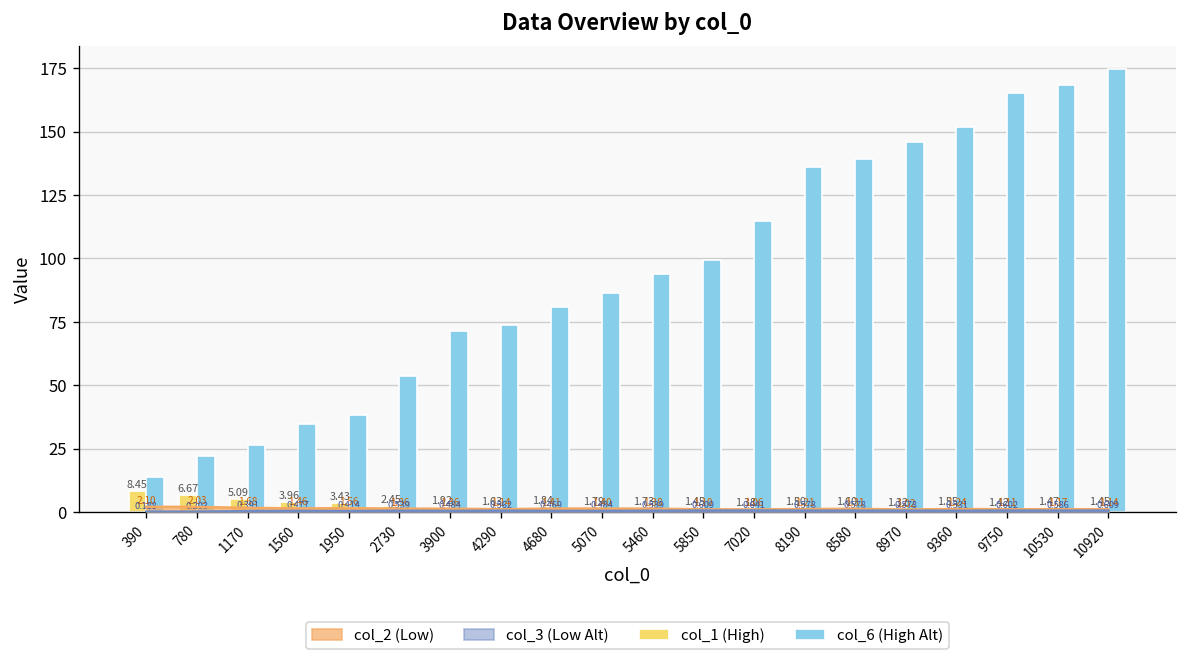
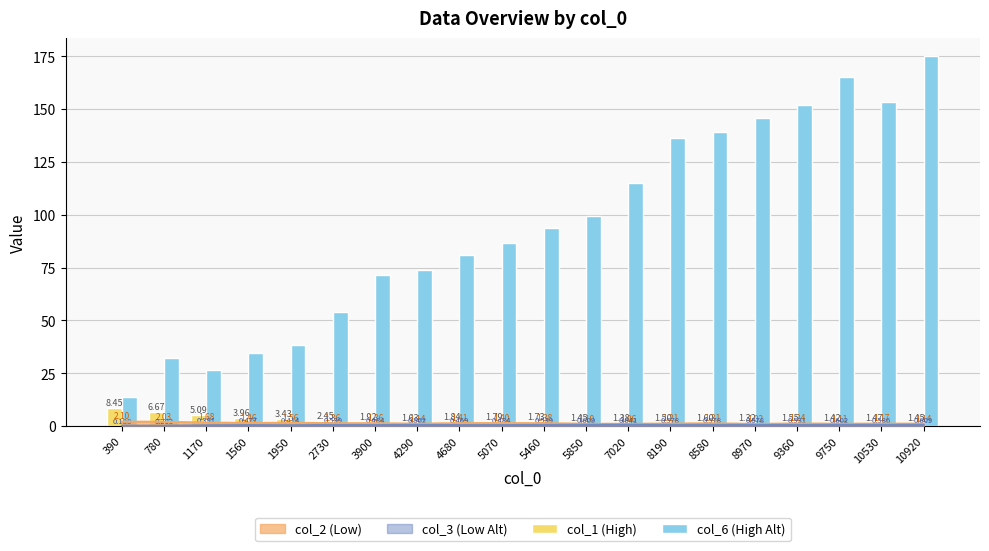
col_6 (High Alt), 780: 22 -> 32
col_6 (High Alt), 10530: 168 -> 153
